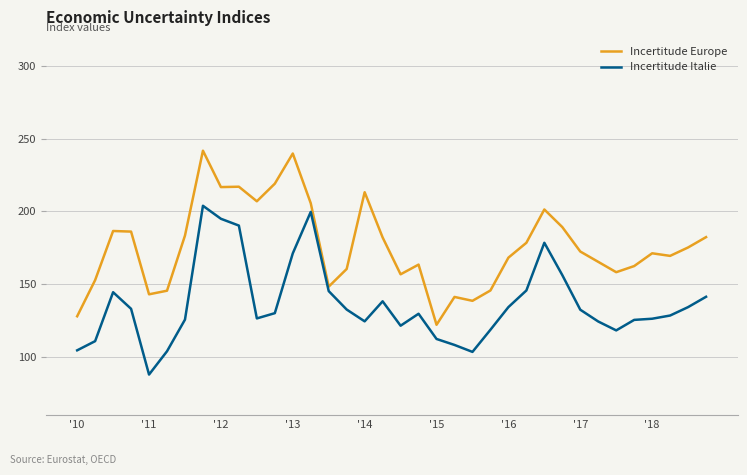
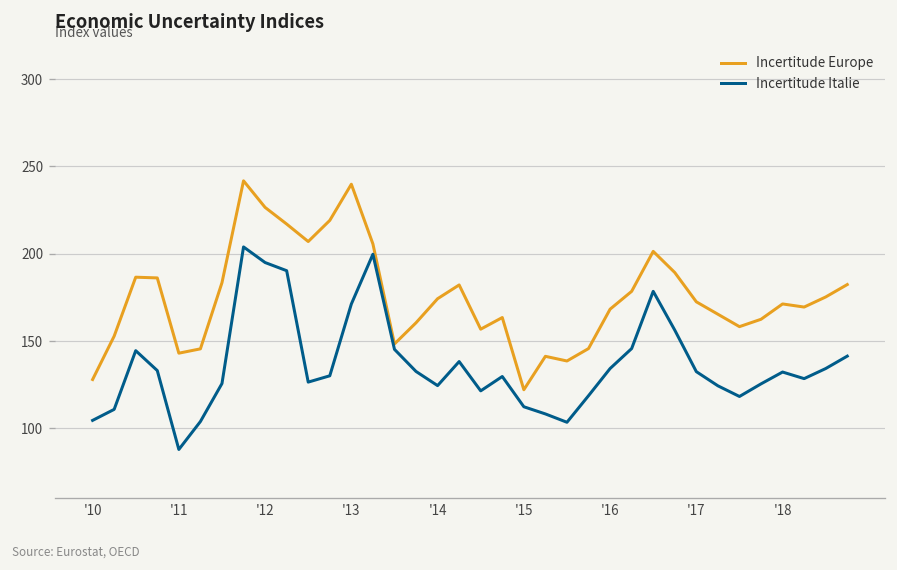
Incertitude Europe, '12: 217 -> 227
Incertitude Europe, '14: 213 -> 174
Incertitude Italie, '18: 126 -> 132
